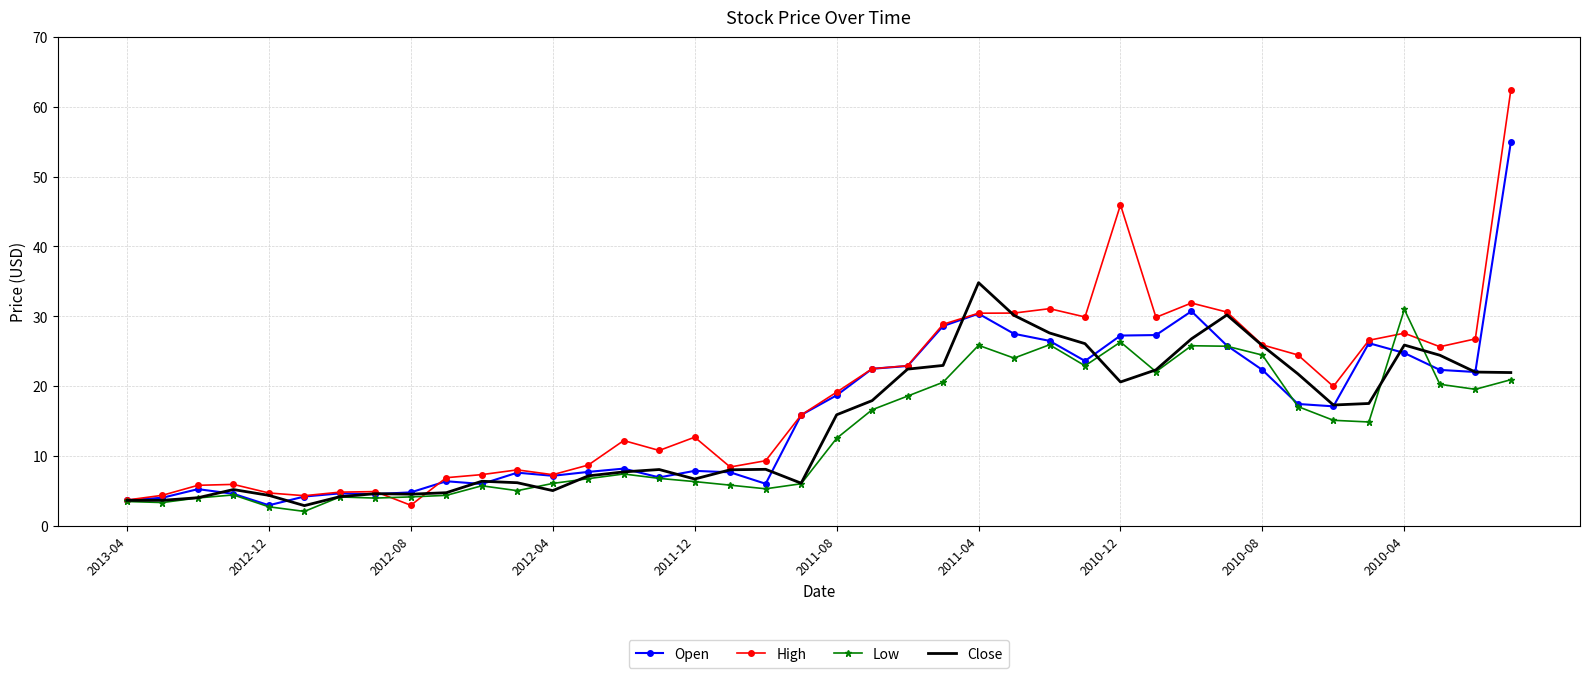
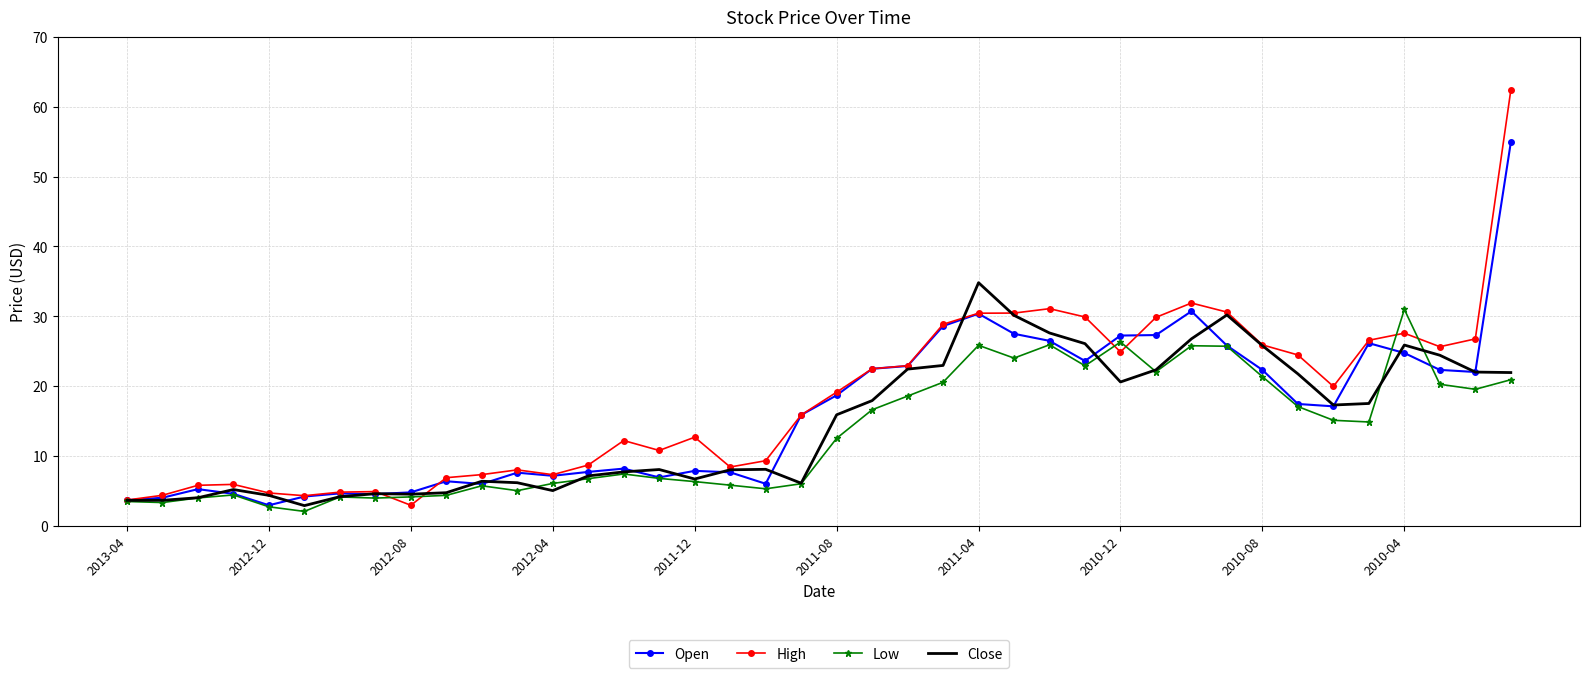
High, 2010-12: 46 -> 25
Low, 2010-08: 24 -> 21
